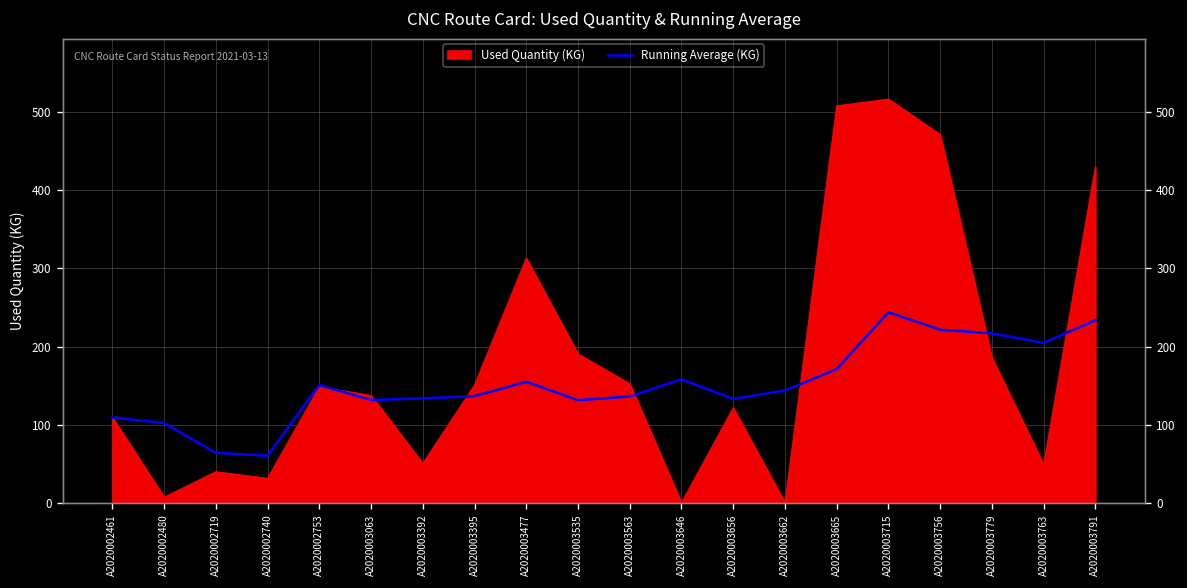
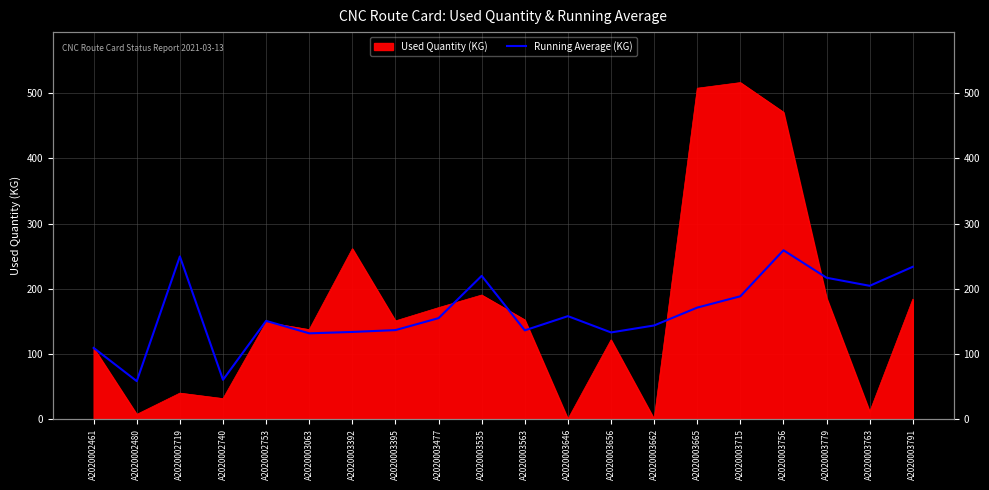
Running Average (KG), A2020002480: 100 -> 60
Running Average (KG), A2020002719: 60 -> 250
Used Quantity (KG), A2020003392: 50 -> 260
Used Quantity (KG), A2020003477: 310 -> 170
Running Average (KG), A2020003535: 130 -> 220
Running Average (KG), A2020003715: 240 -> 190
Running Average (KG), A2020003756: 220 -> 260
Used Quantity (KG), A2020003763: 50 -> 10
Used Quantity (KG), A2020003791: 430 -> 180
